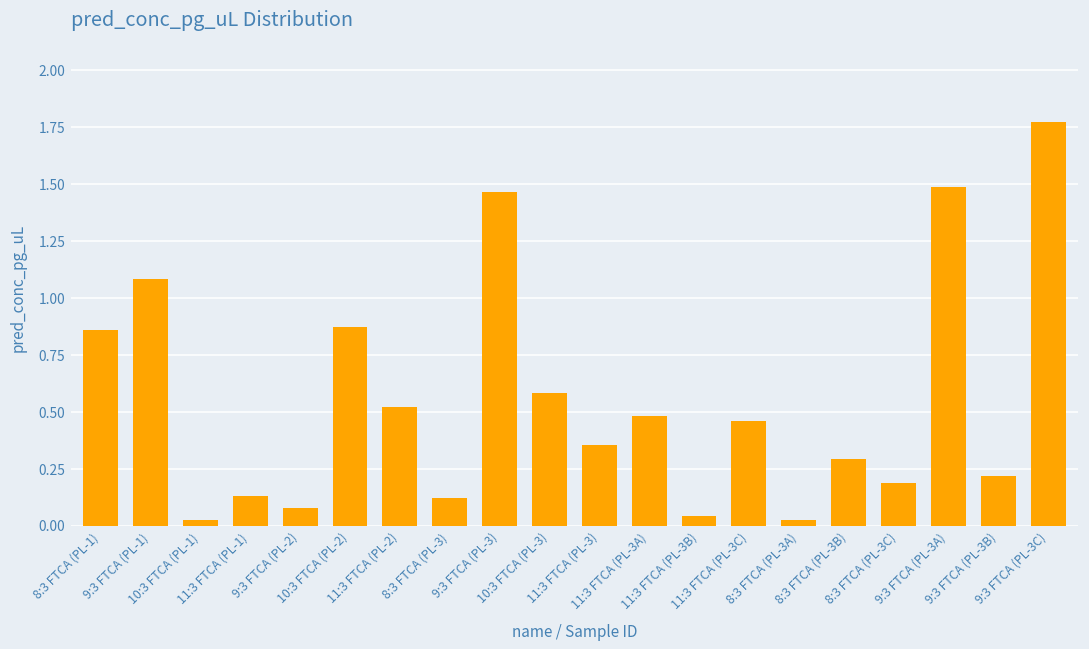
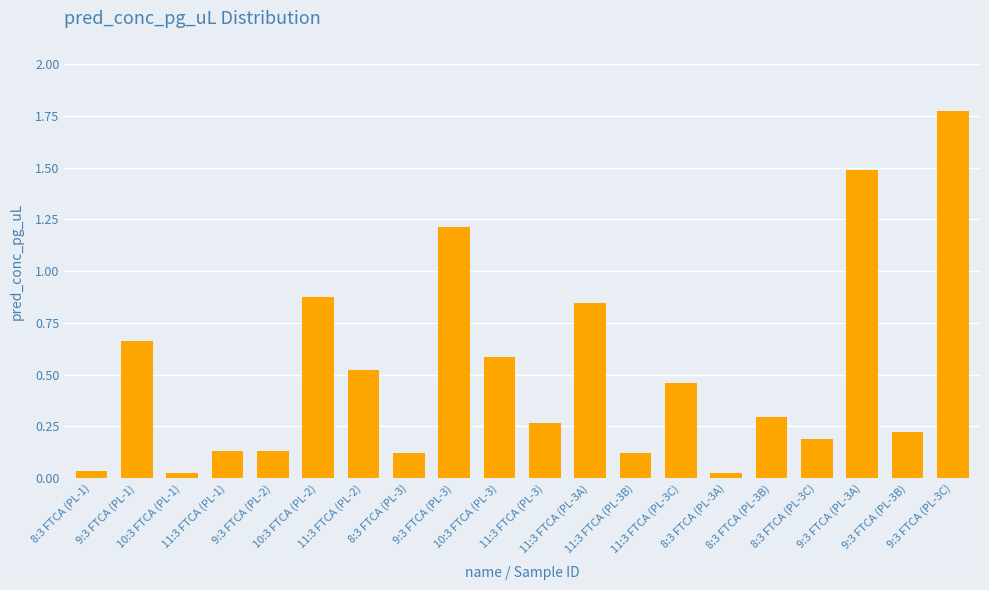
8:3 FTCA (PL-1): 0.86 -> 0.03
9:3 FTCA (PL-1): 1.08 -> 0.66
9:3 FTCA (PL-2): 0.08 -> 0.13
9:3 FTCA (PL-3): 1.47 -> 1.21
11:3 FTCA (PL-3): 0.35 -> 0.27
11:3 FTCA (PL-3A): 0.48 -> 0.85
11:3 FTCA (PL-3B): 0.04 -> 0.12
